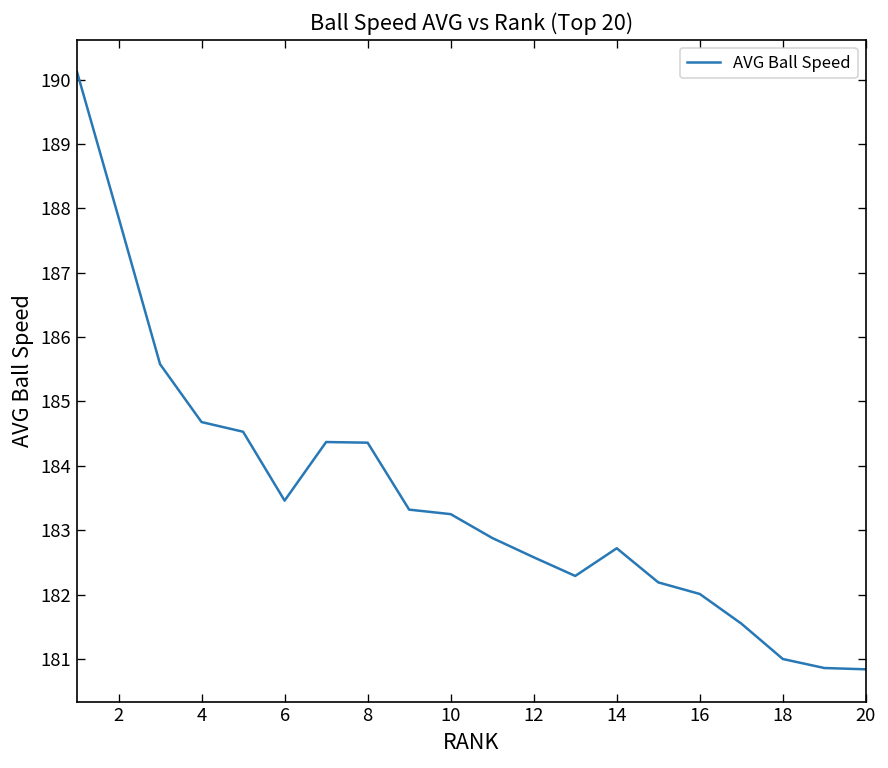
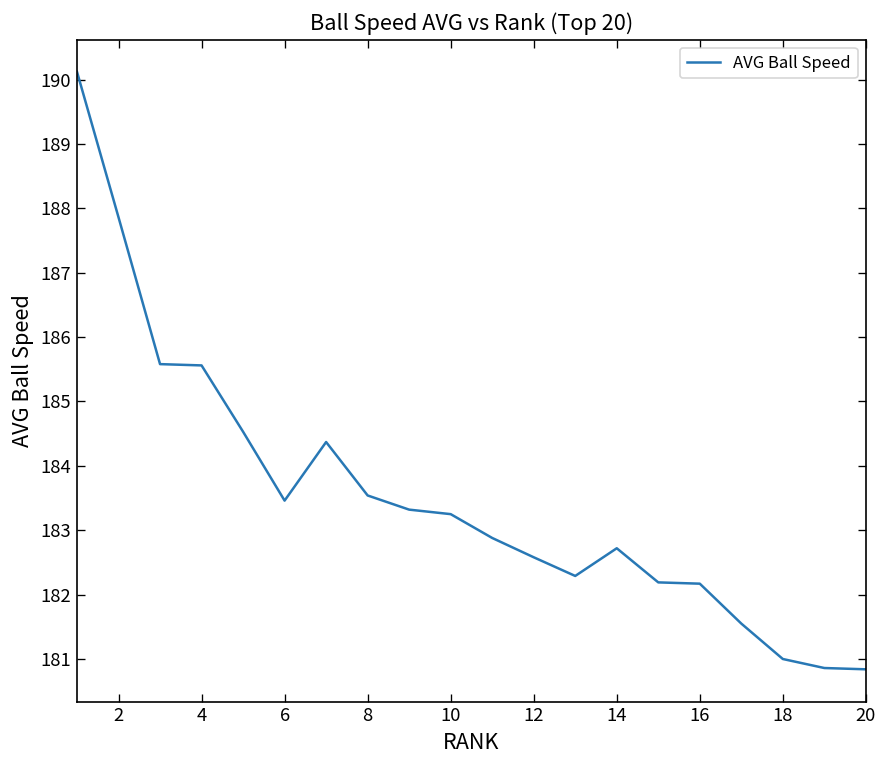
4: 184.7 -> 185.6
8: 184.4 -> 183.5
16: 182.0 -> 182.2
